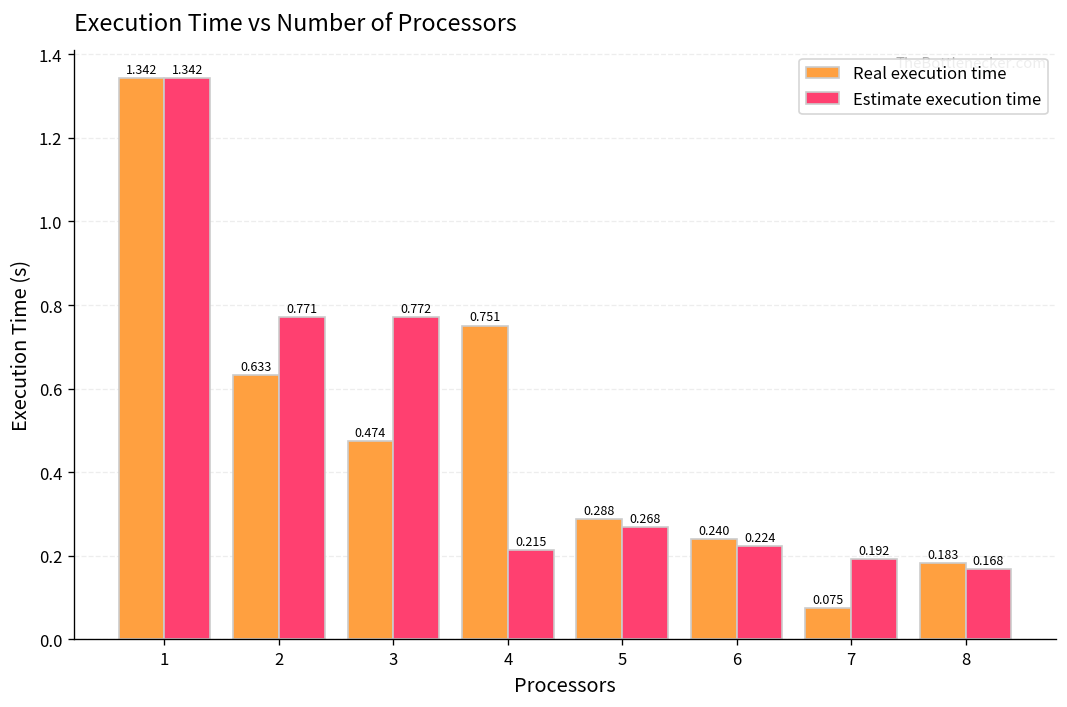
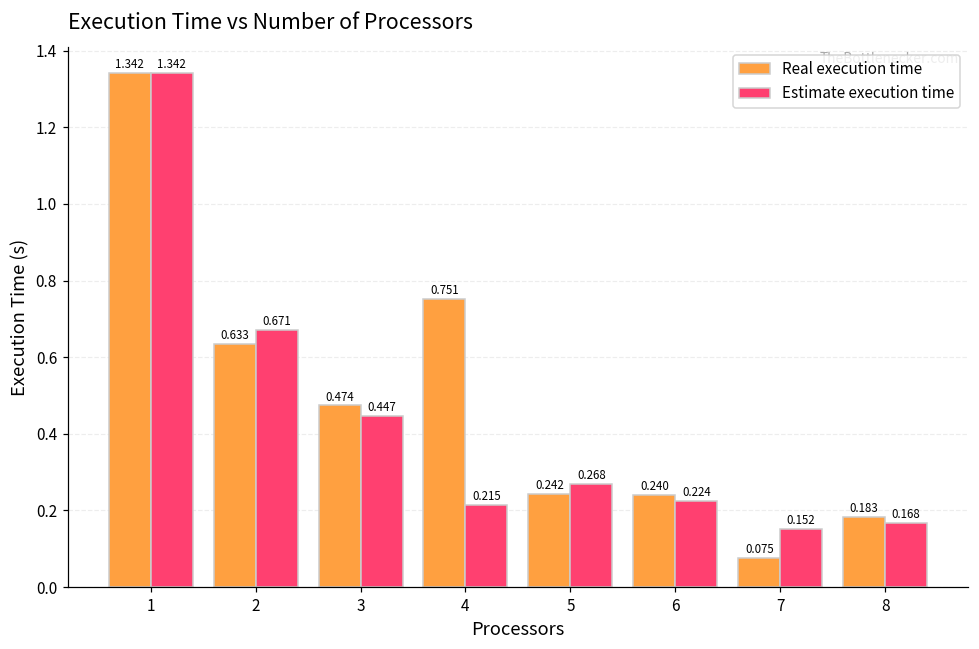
Estimate execution time, 2: 0.771 -> 0.671
Estimate execution time, 3: 0.772 -> 0.447
Real execution time, 5: 0.288 -> 0.242
Estimate execution time, 7: 0.192 -> 0.152
